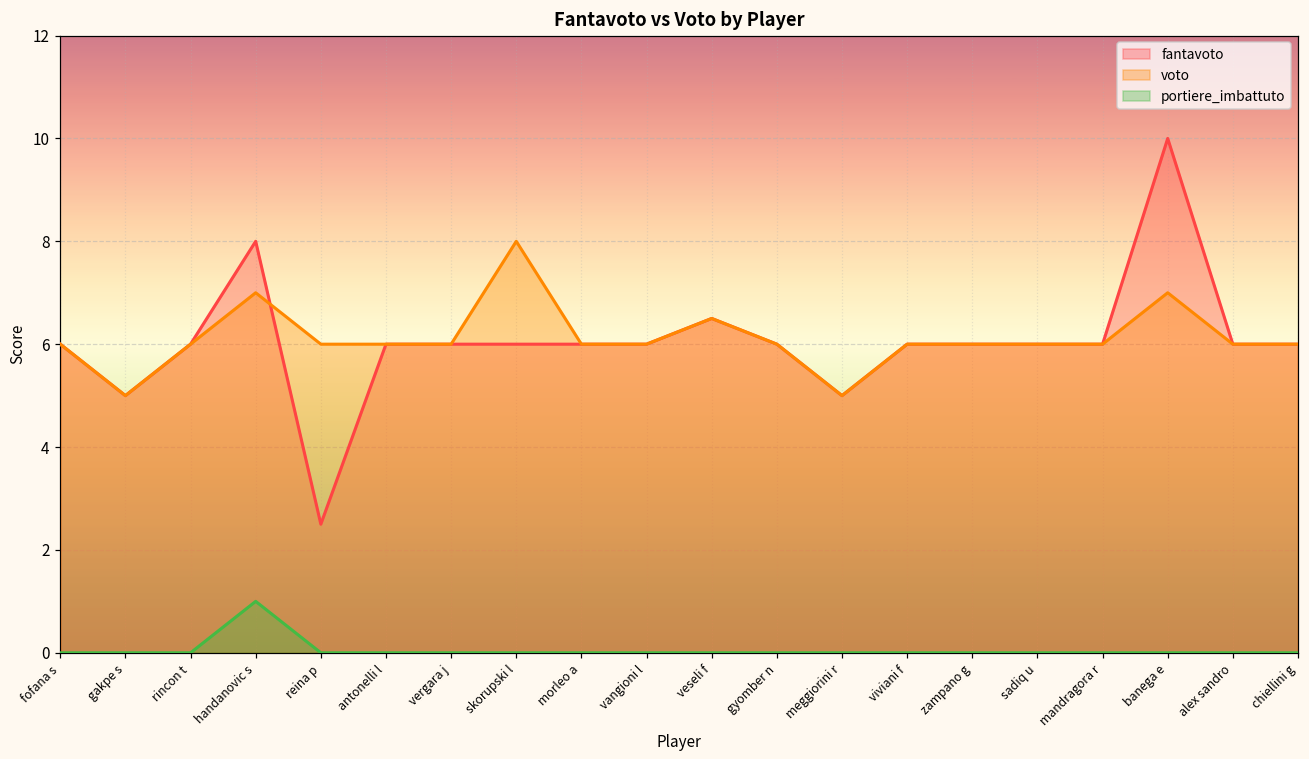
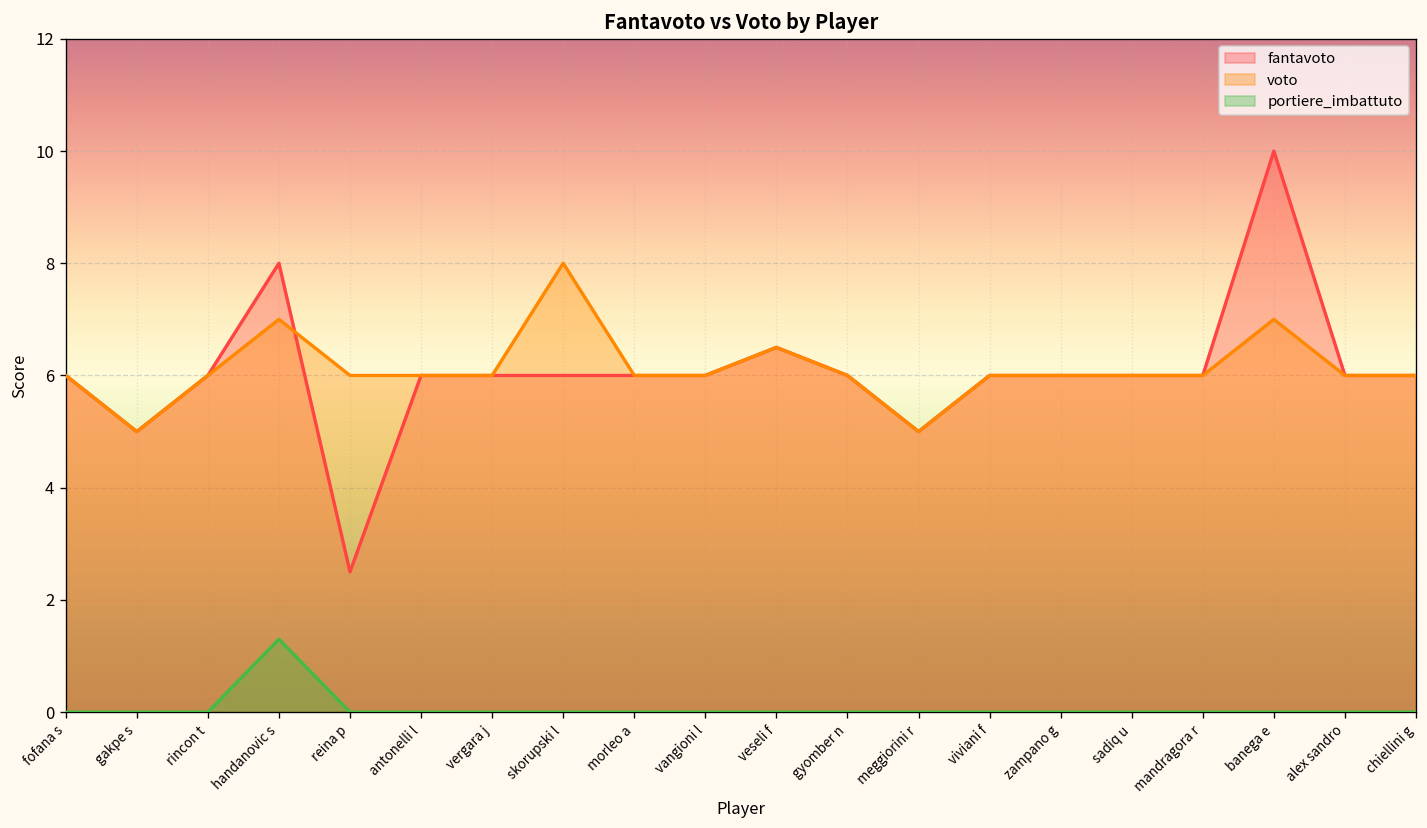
portiere_imbattuto, handanovic s: 1.0 -> 1.3
